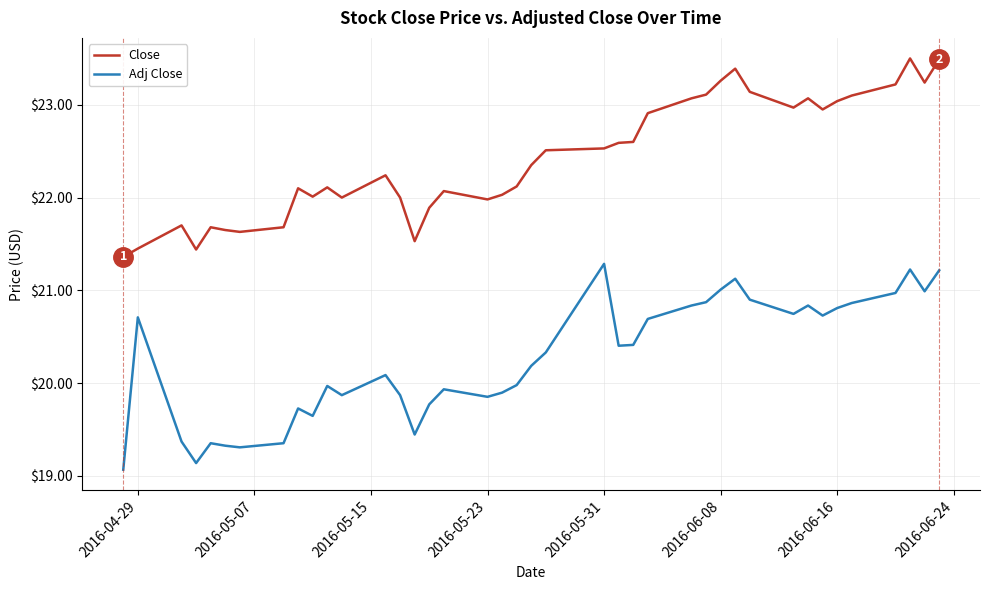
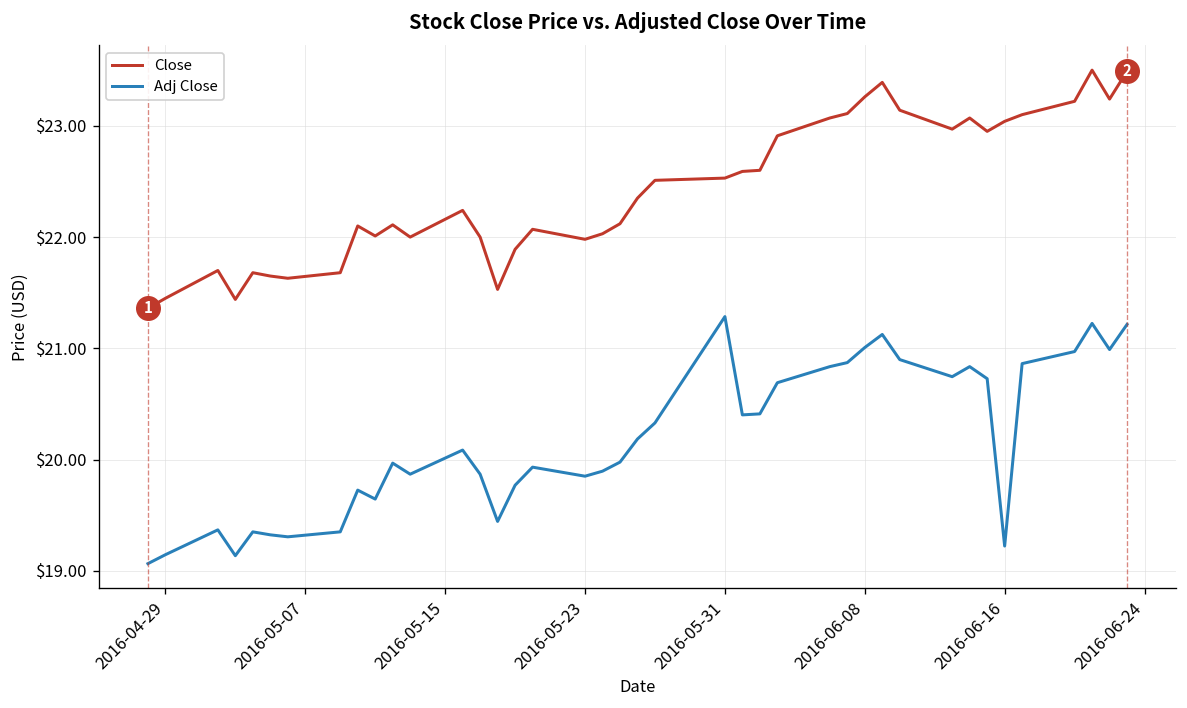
Adj Close, 2016-04-29: $20.7 -> $19.1
Adj Close, 2016-06-16: $20.8 -> $19.2
